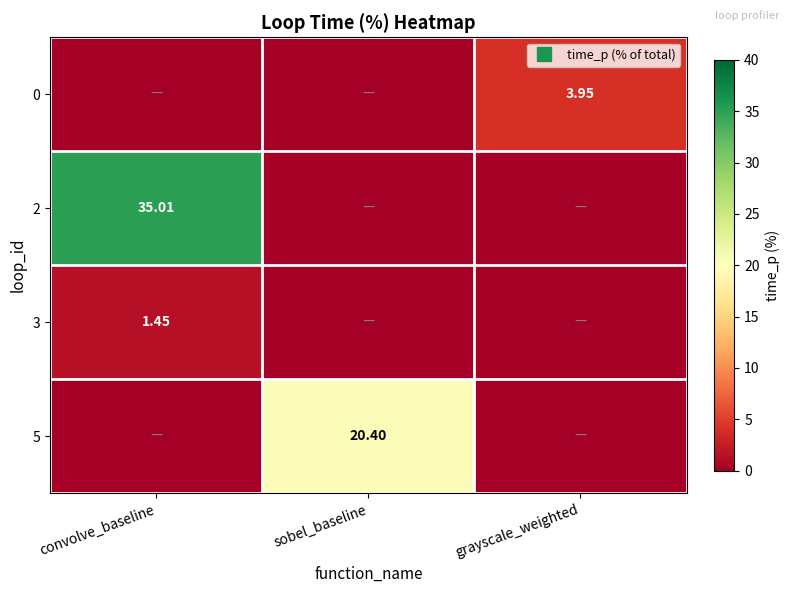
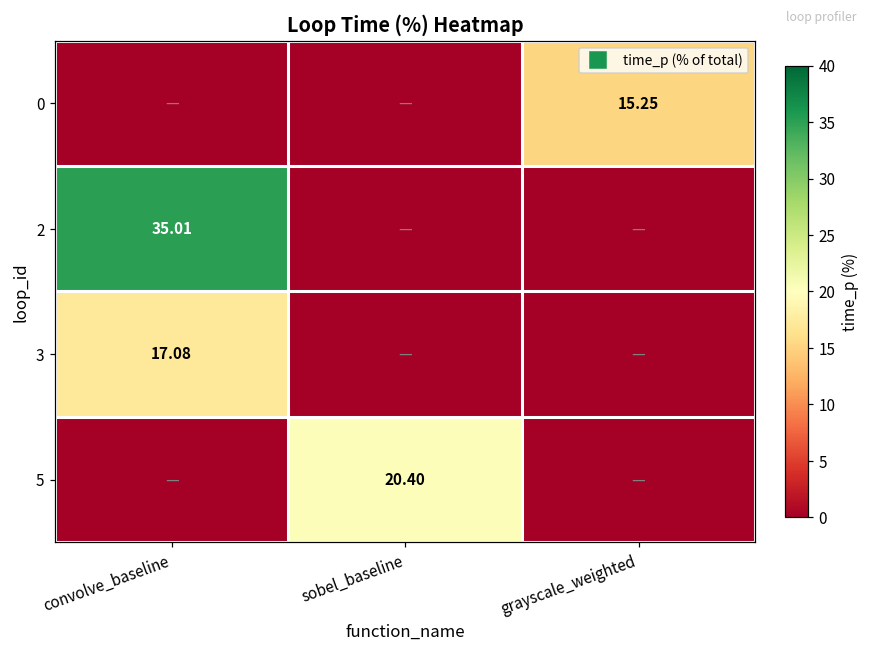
0, grayscale_weighted: 3.95 -> 15.25
3, convolve_baseline: 1.45 -> 17.08
